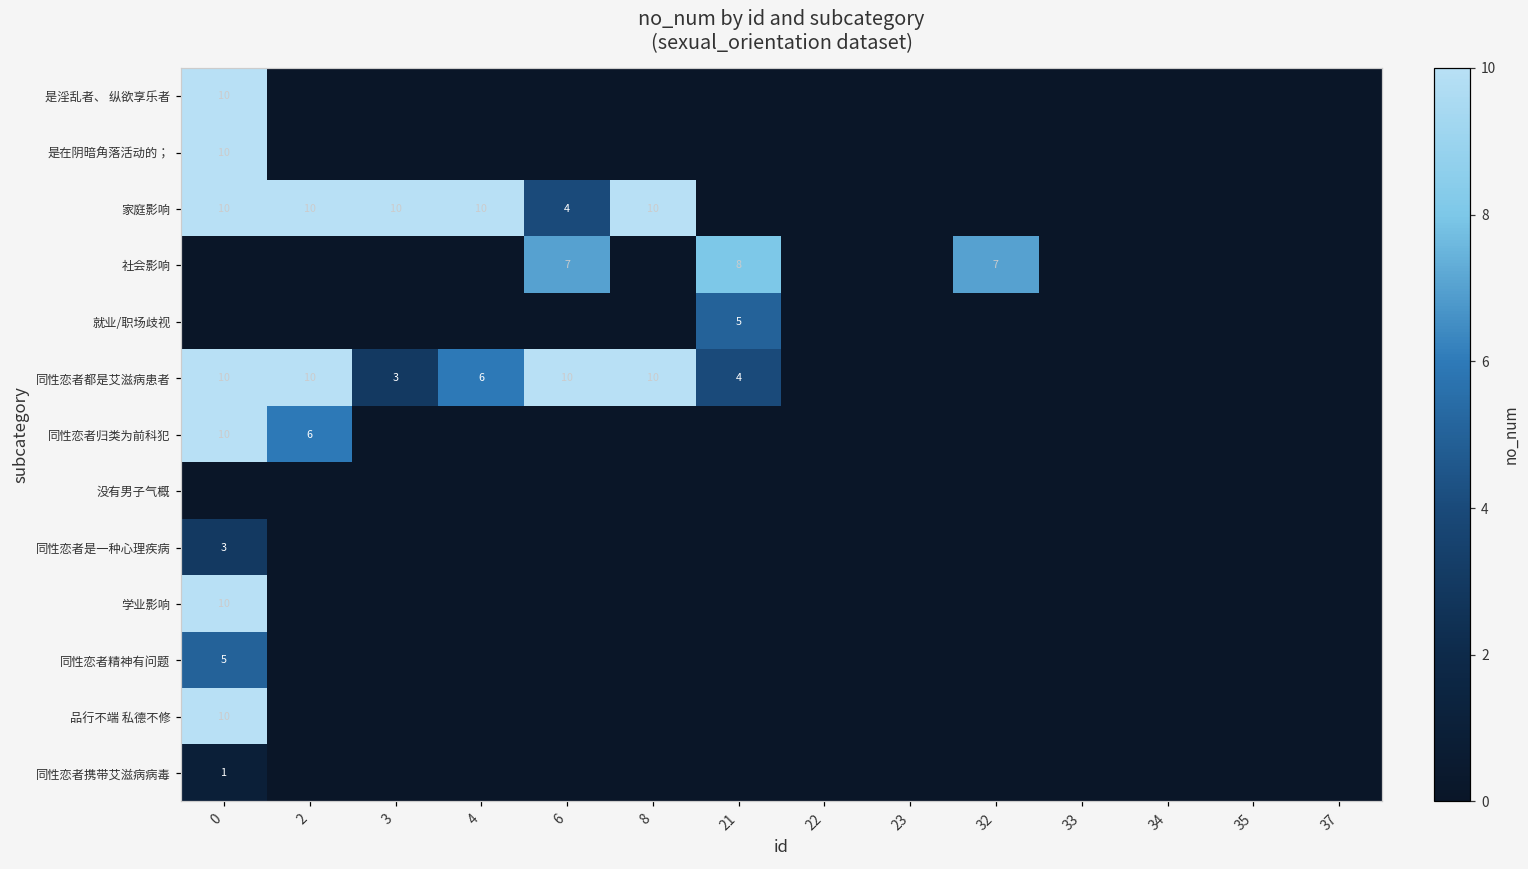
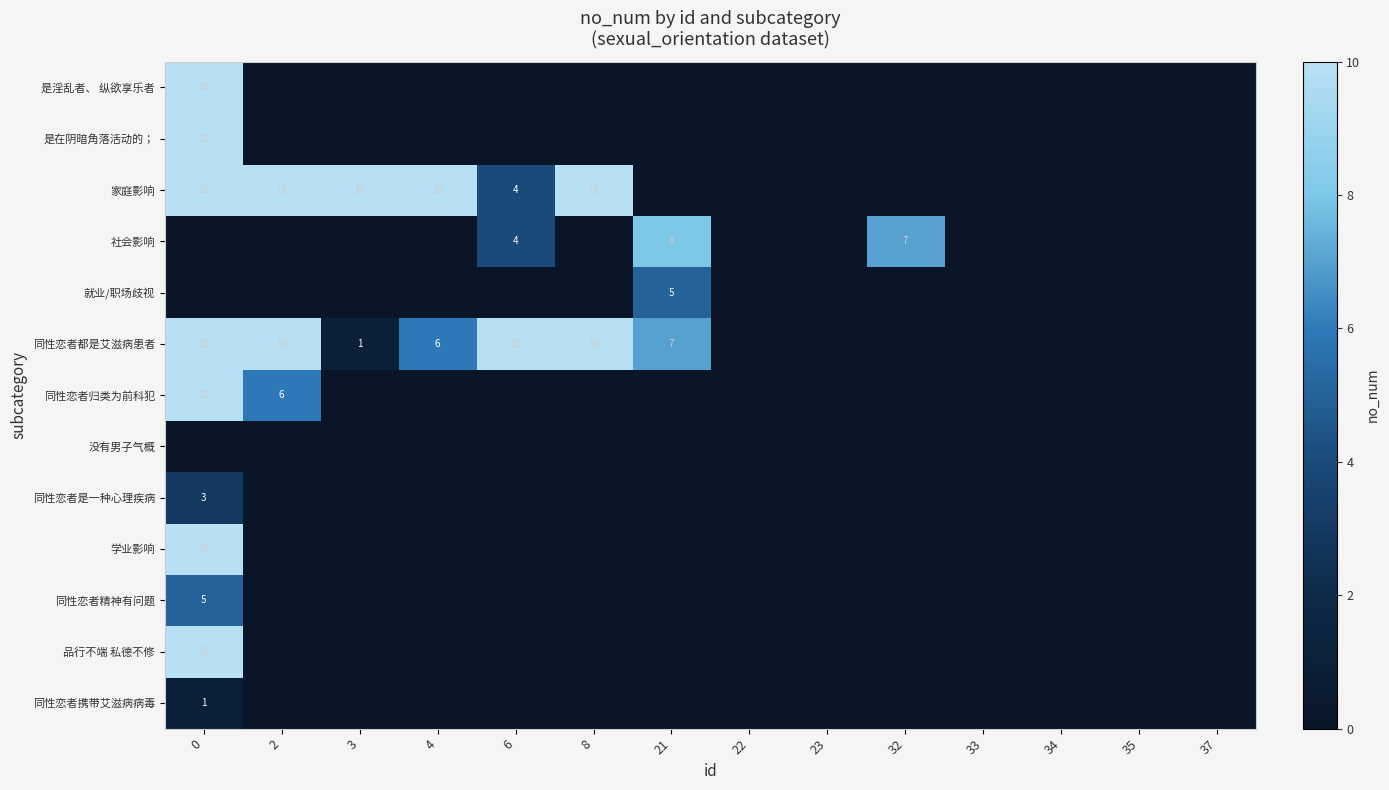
社会影响, 6: 7 -> 4
同性恋者都是艾滋病患者, 3: 3 -> 1
同性恋者都是艾滋病患者, 21: 4 -> 7
